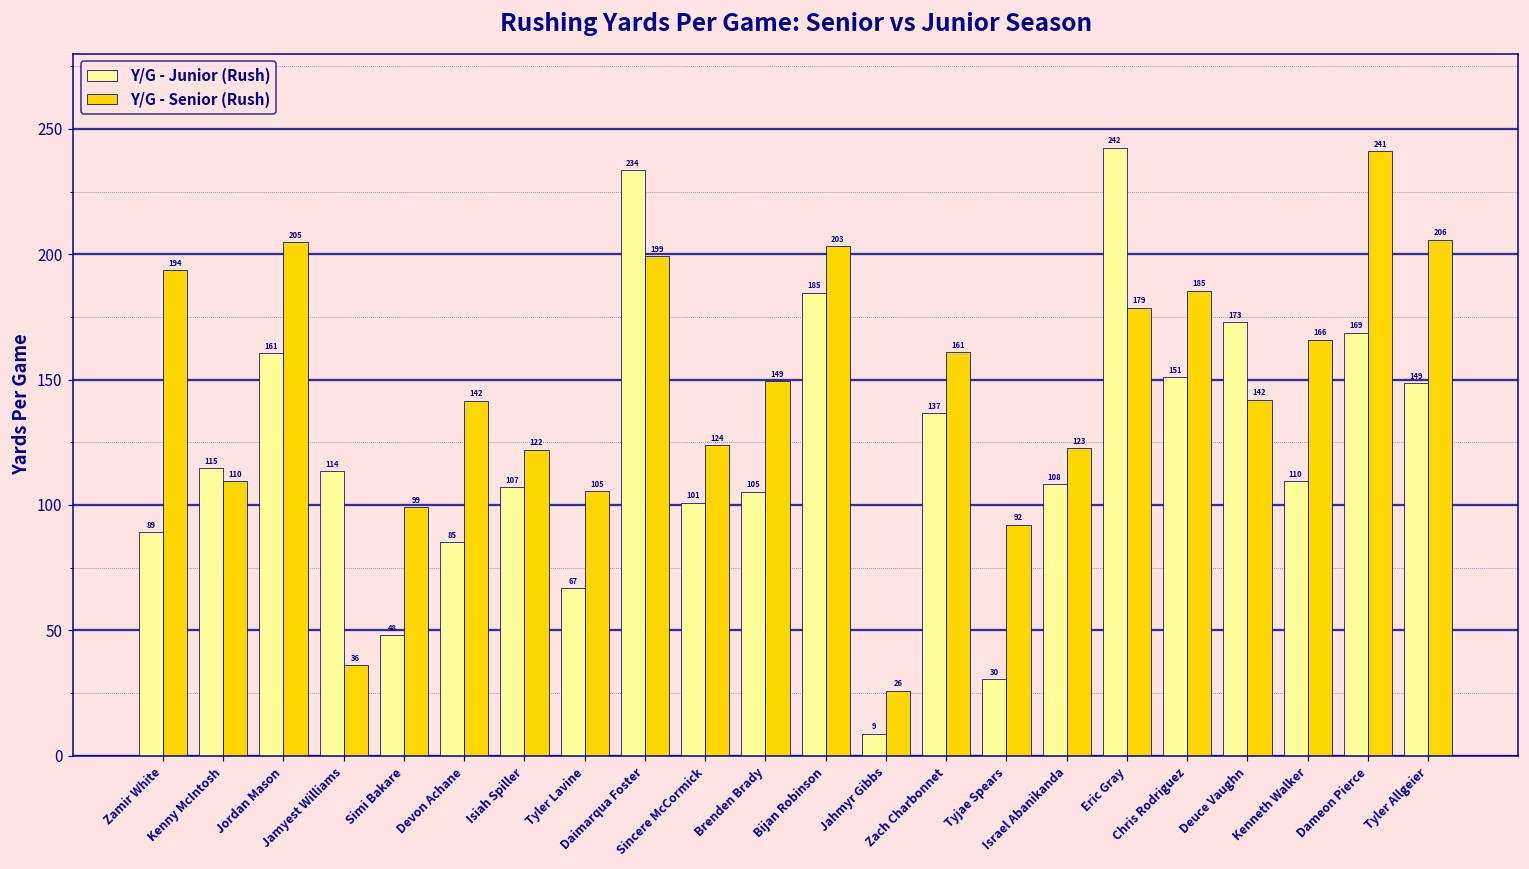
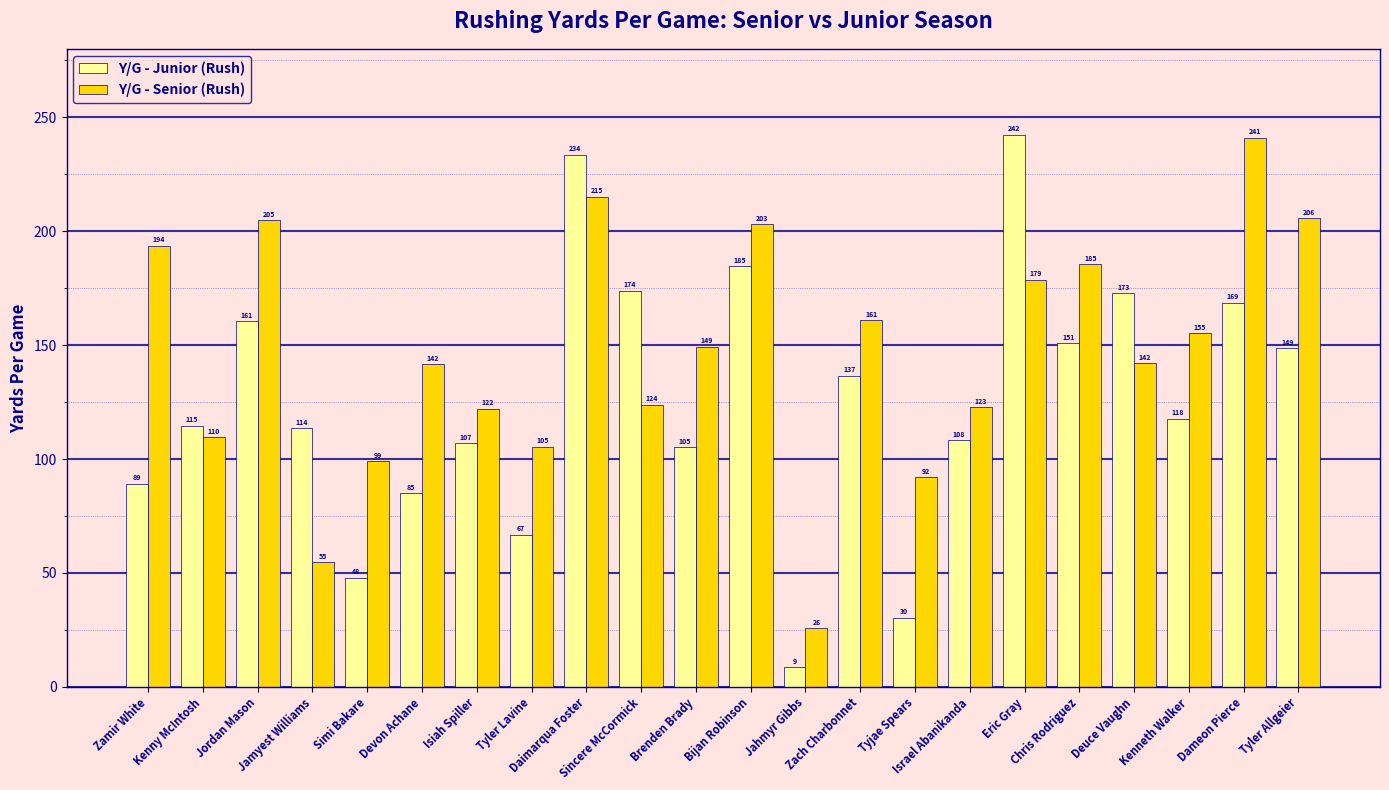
Y/G - Senior (Rush), Jamyest Williams: 36 -> 55
Y/G - Senior (Rush), Daimarqua Foster: 199 -> 215
Y/G - Junior (Rush), Sincere McCormick: 101 -> 174
Y/G - Junior (Rush), Kenneth Walker: 110 -> 118
Y/G - Senior (Rush), Kenneth Walker: 166 -> 155
